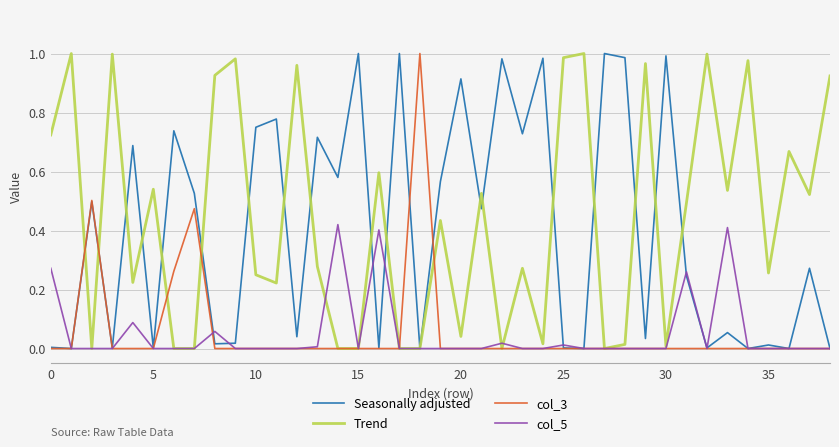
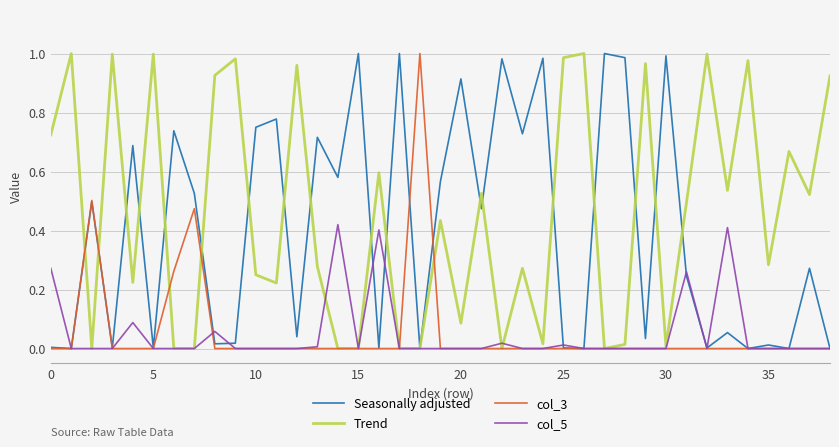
Trend, 5: 0.54 -> 1.00
Trend, 20: 0.04 -> 0.09
Trend, 35: 0.26 -> 0.28
